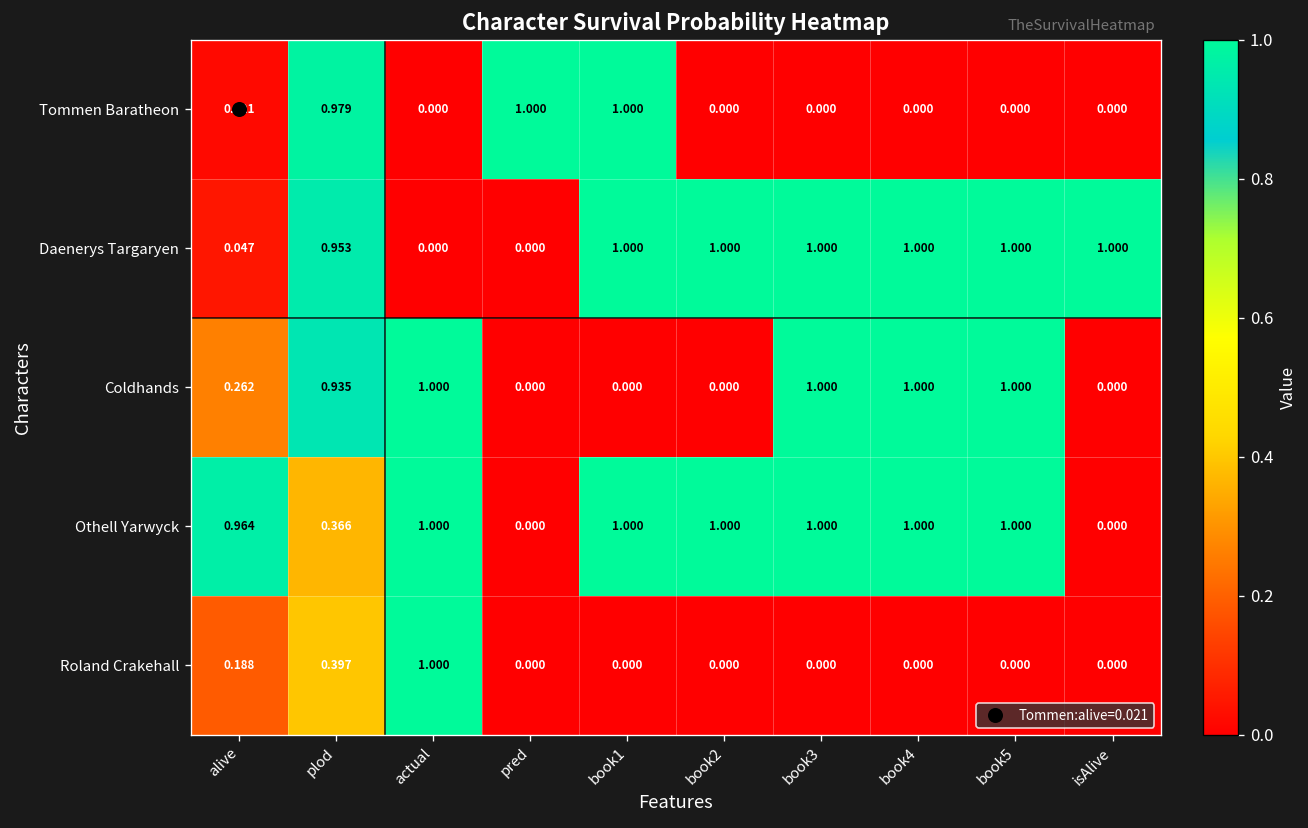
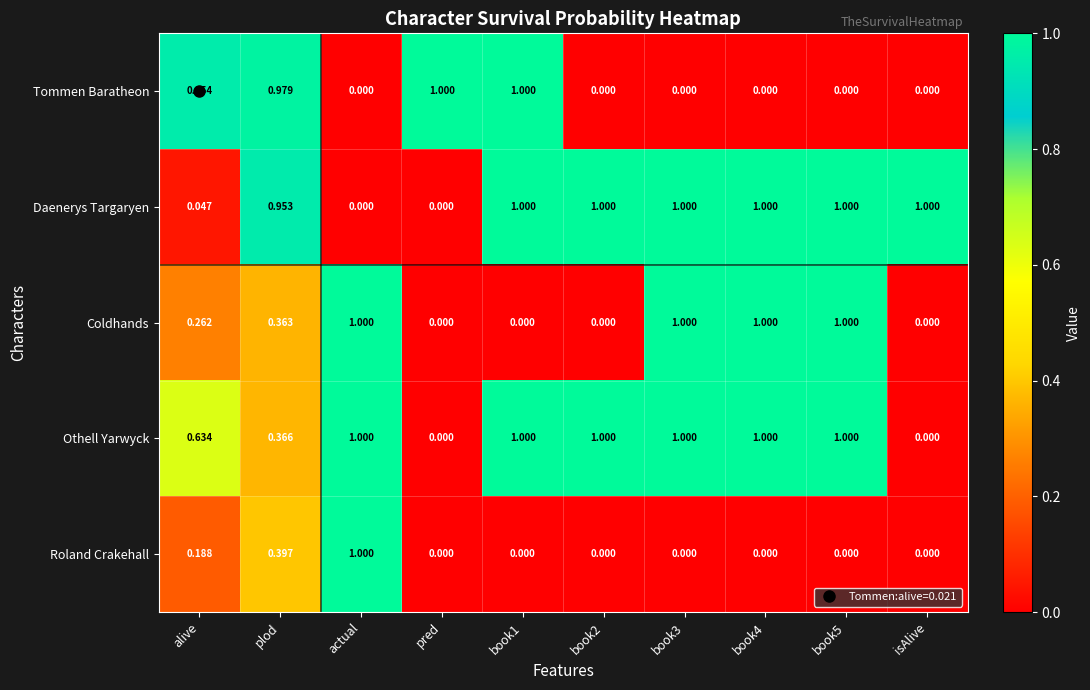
Tommen Baratheon, alive: 0.021 -> 0.954
Coldhands, plod: 0.935 -> 0.363
Othell Yarwyck, alive: 0.964 -> 0.634
